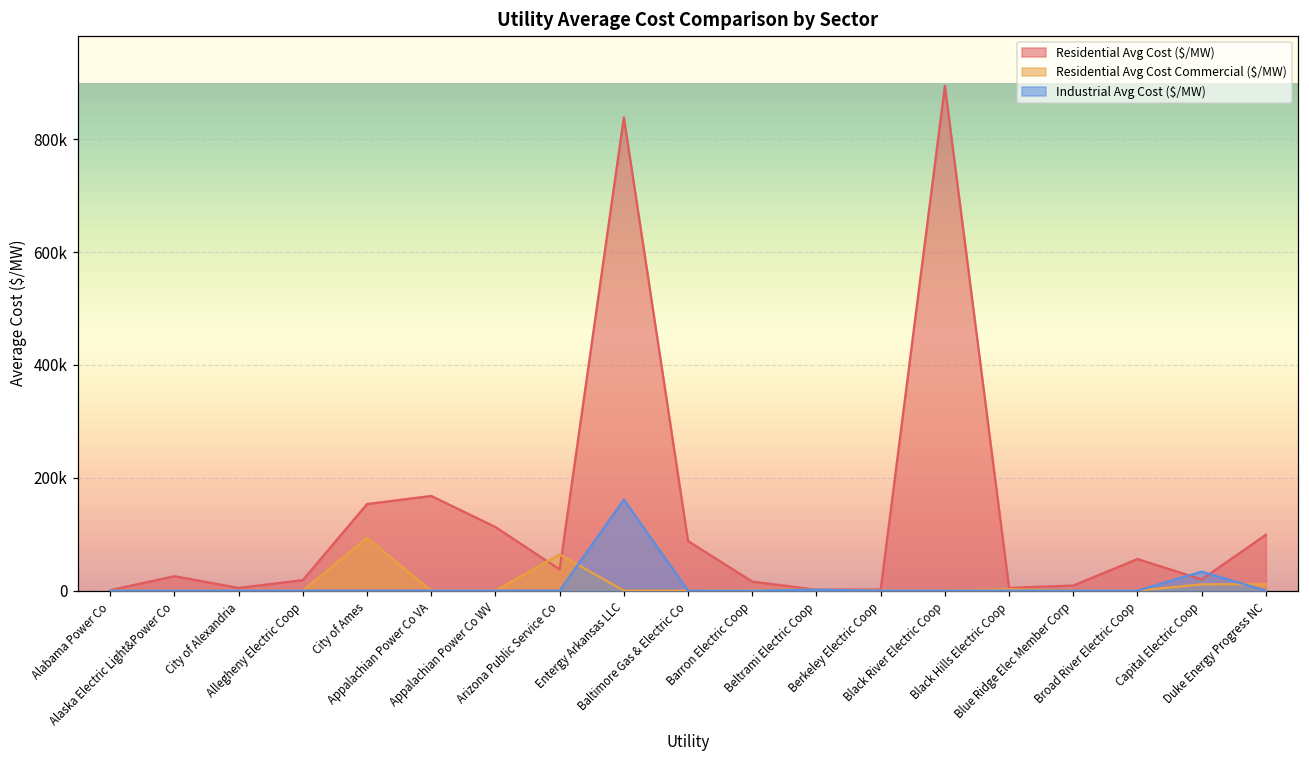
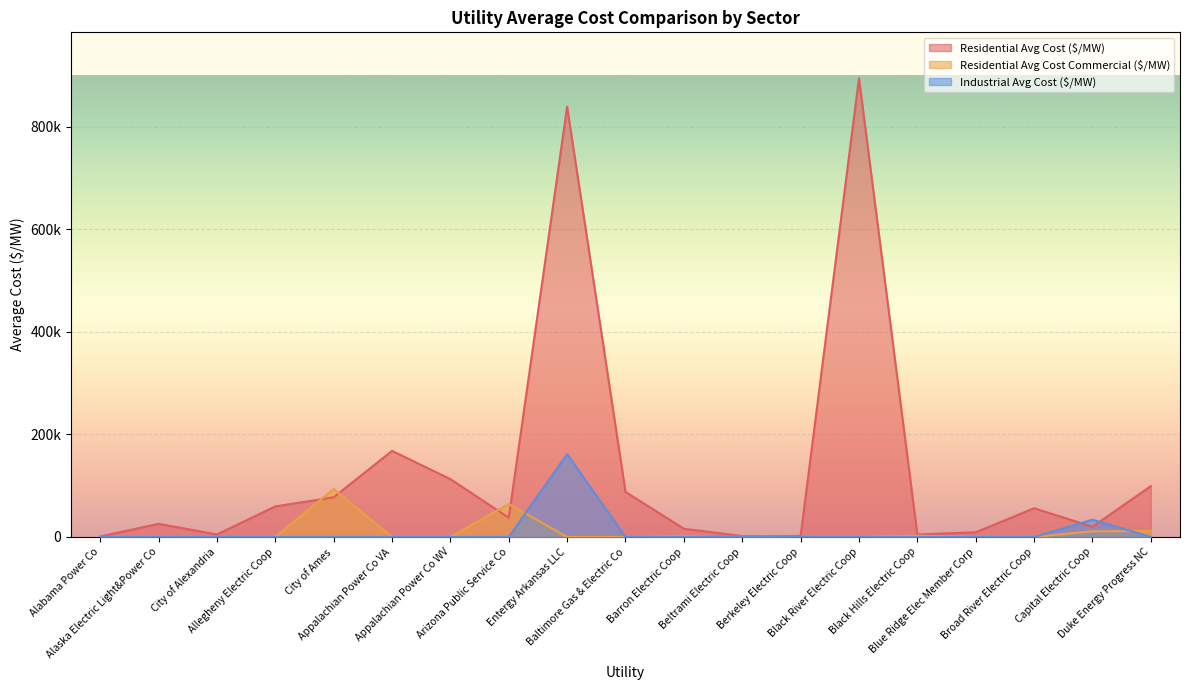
Residential Avg Cost ($/MW), Allegheny Electric Coop: 20000 -> 60000
Residential Avg Cost ($/MW), City of Ames: 150000 -> 80000
